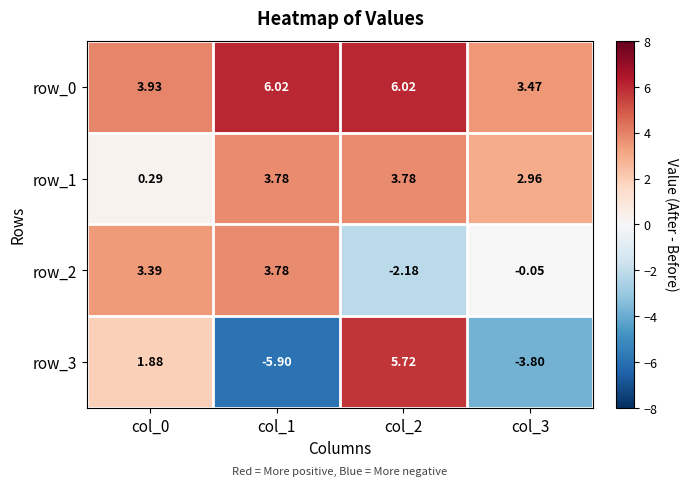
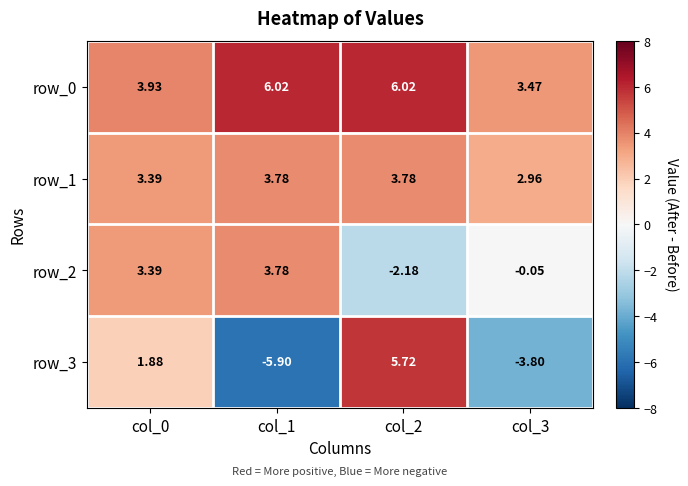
row_1, col_0: 0.29 -> 3.39
